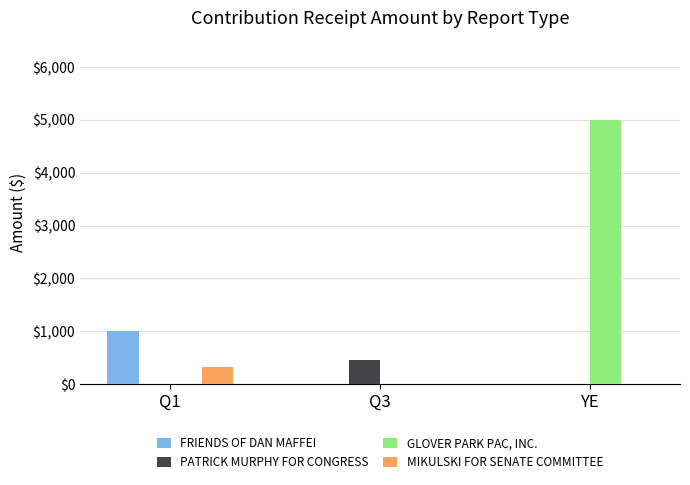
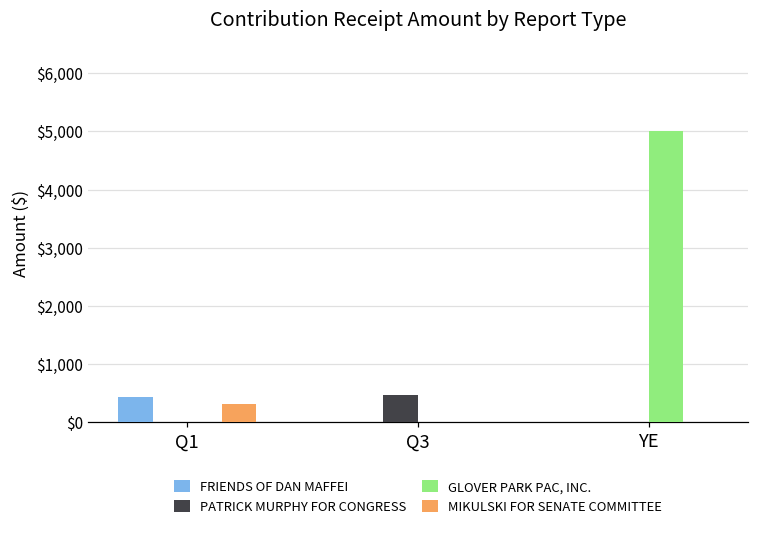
FRIENDS OF DAN MAFFEI, Q1: $1,000 -> $400
